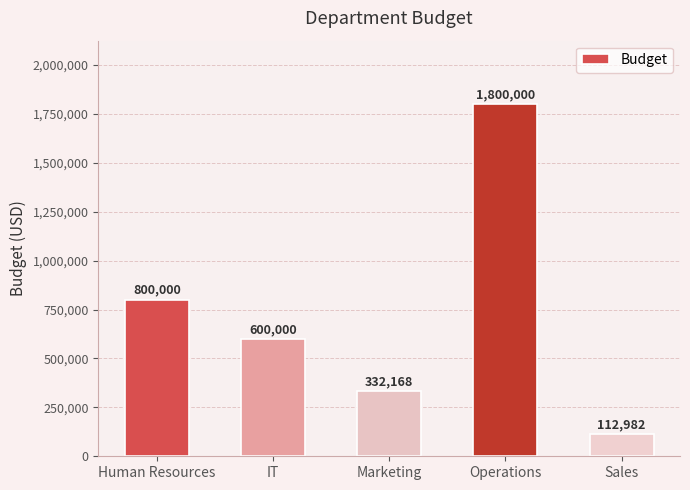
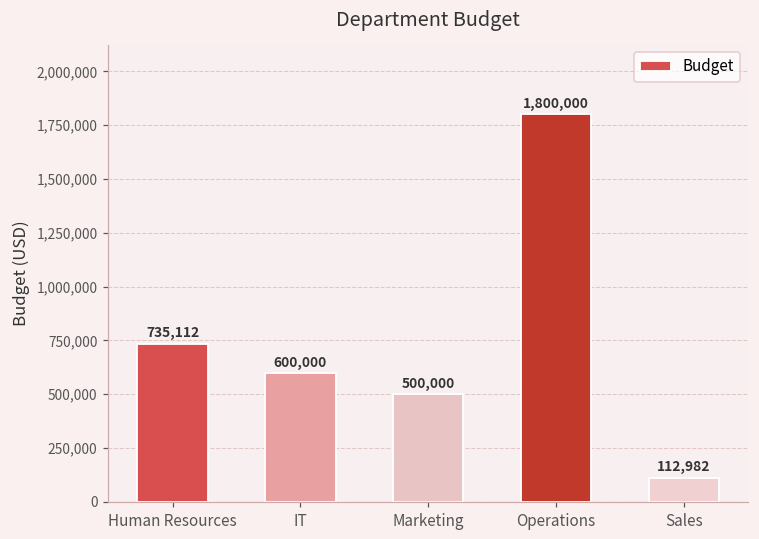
Human Resources: 800,000 -> 735,112
Marketing: 332,168 -> 500,000
